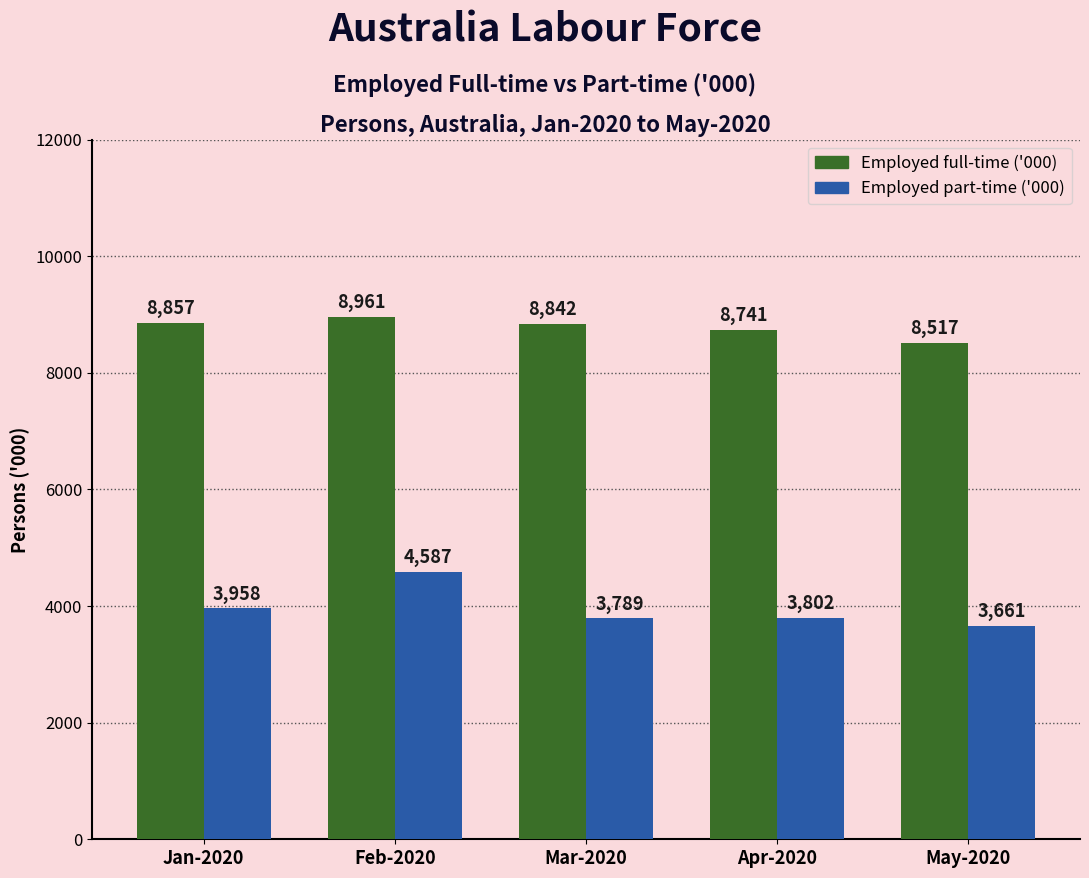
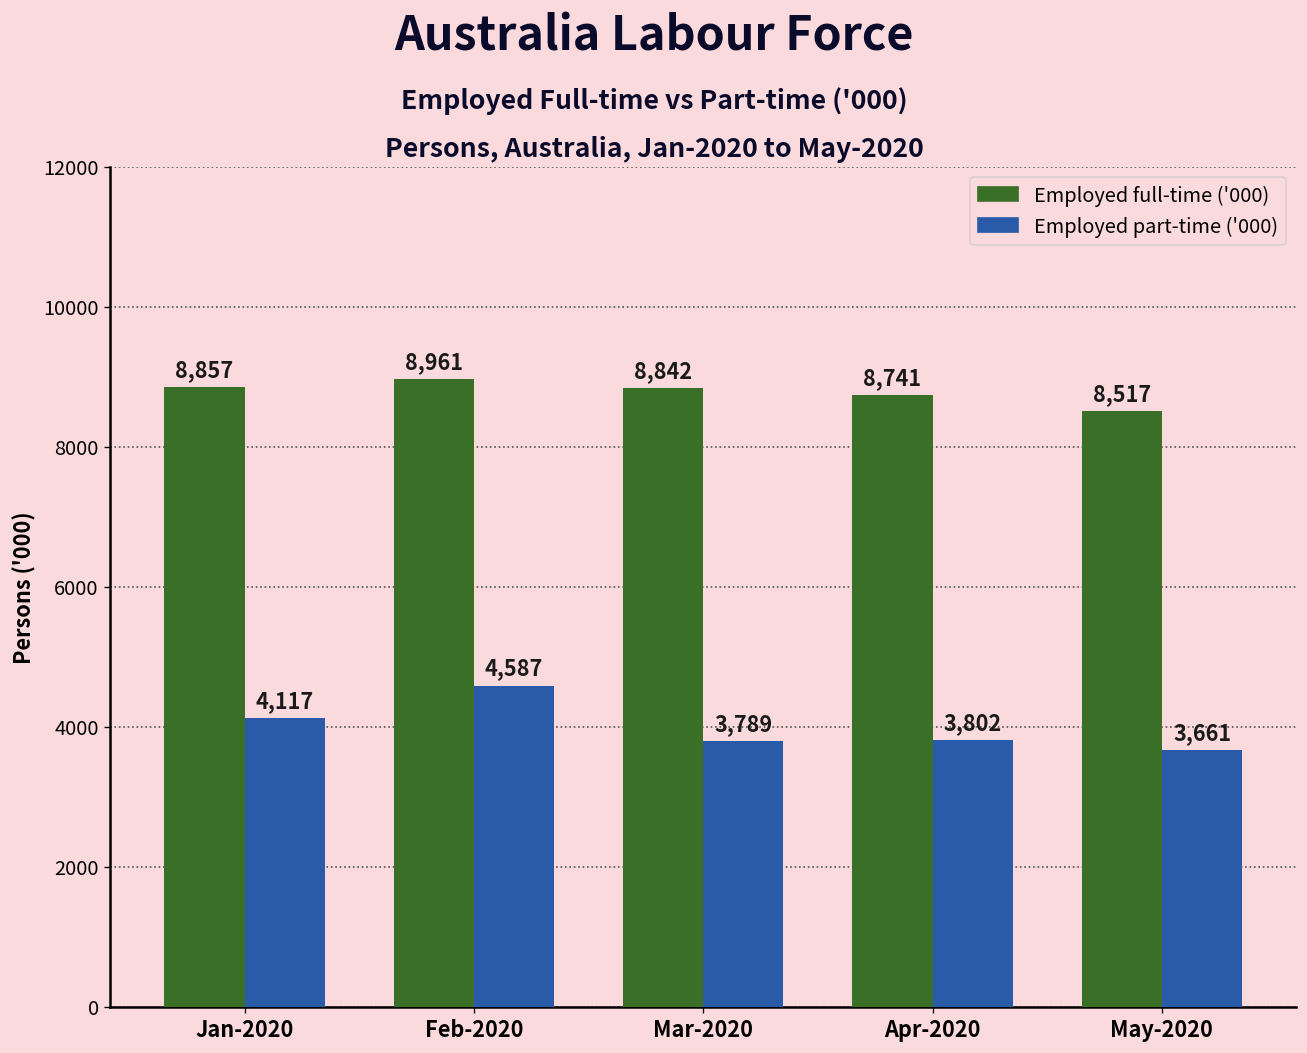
Employed part-time ('000), Jan-2020: 3,958 -> 4,117
